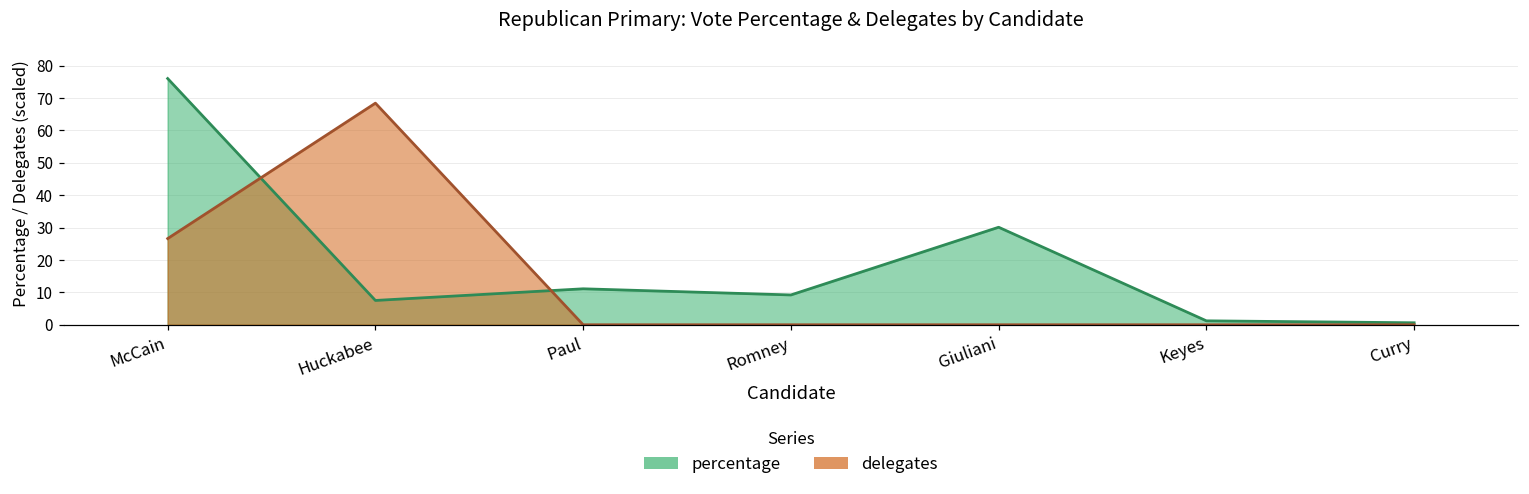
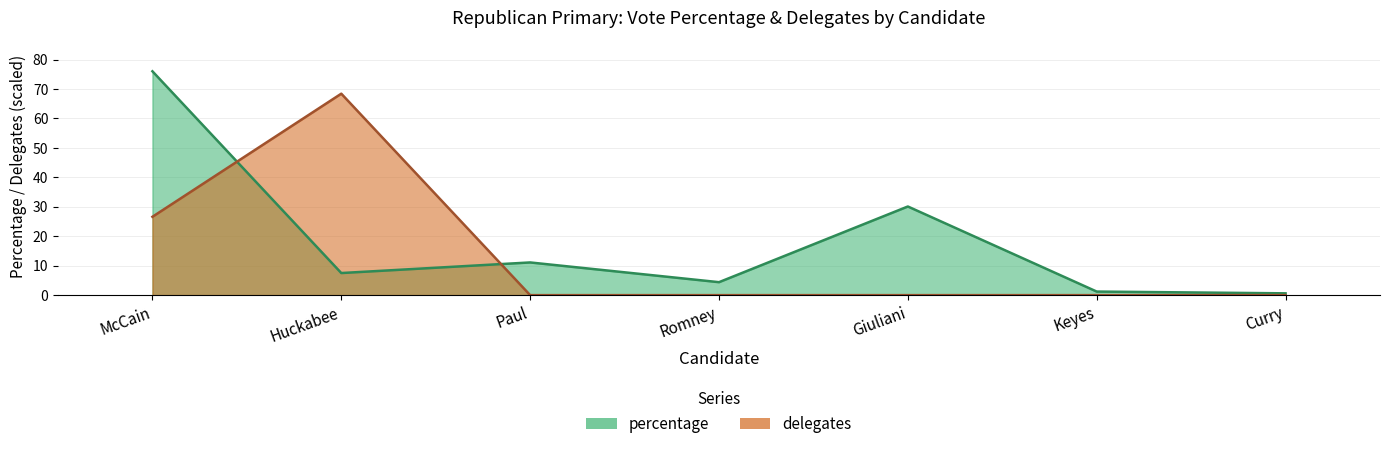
percentage, Romney: 9 -> 4
